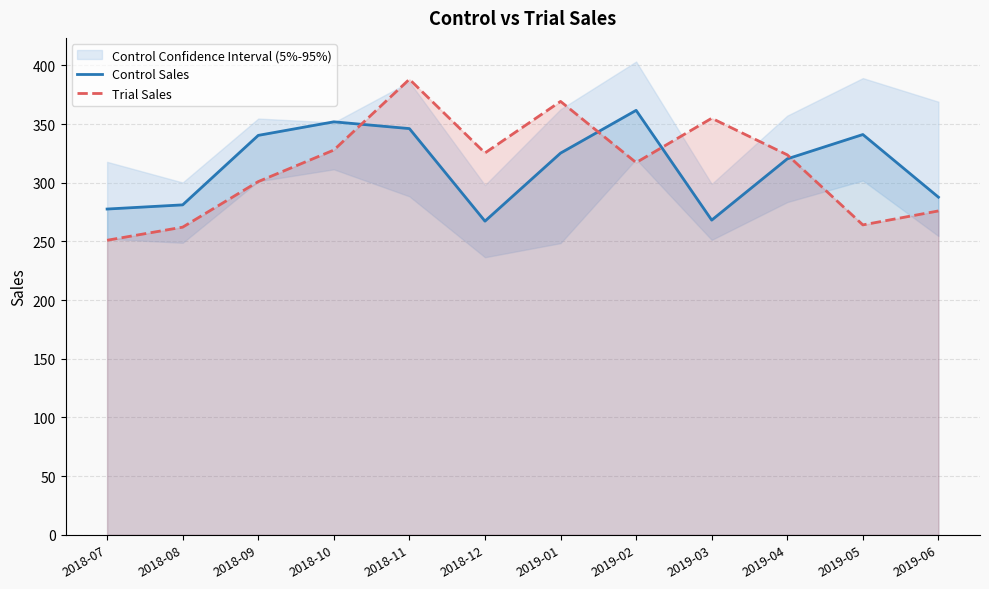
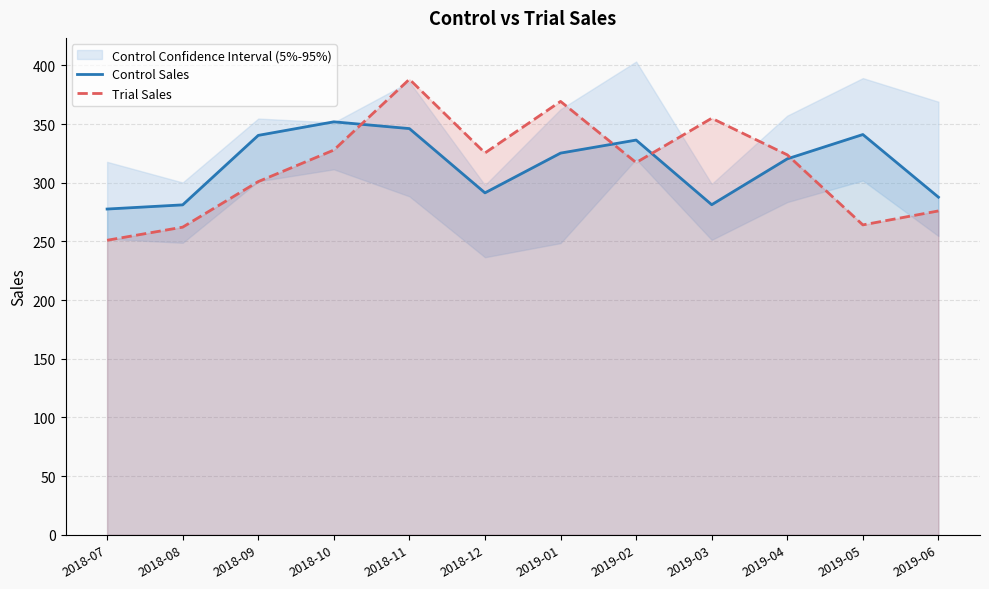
Control Sales, 2018-12: 267 -> 291
Control Sales, 2019-02: 362 -> 336
Control Sales, 2019-03: 268 -> 281
